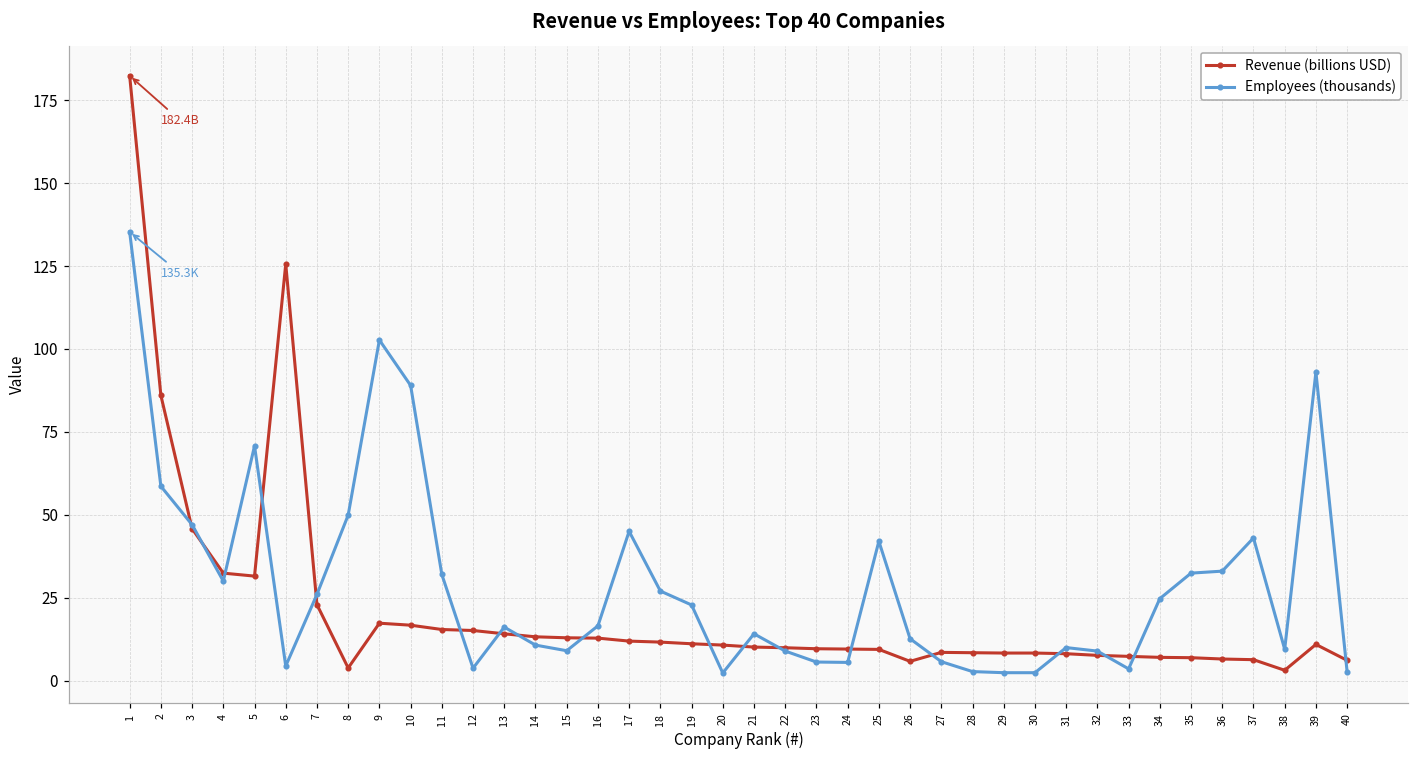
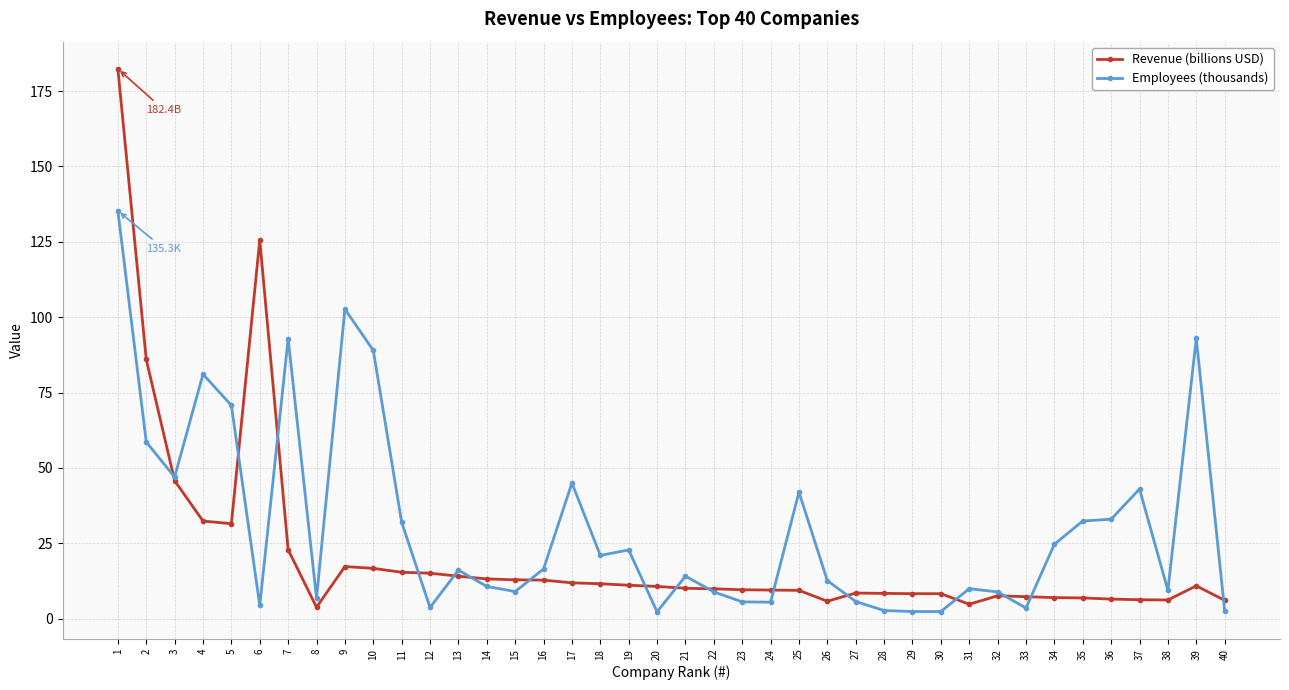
Employees (thousands), 4: 30 -> 81
Employees (thousands), 7: 26 -> 93
Employees (thousands), 8: 50 -> 7
Employees (thousands), 18: 27 -> 21
Revenue (billions USD), 31: 8 -> 5
Revenue (billions USD), 38: 3 -> 6
